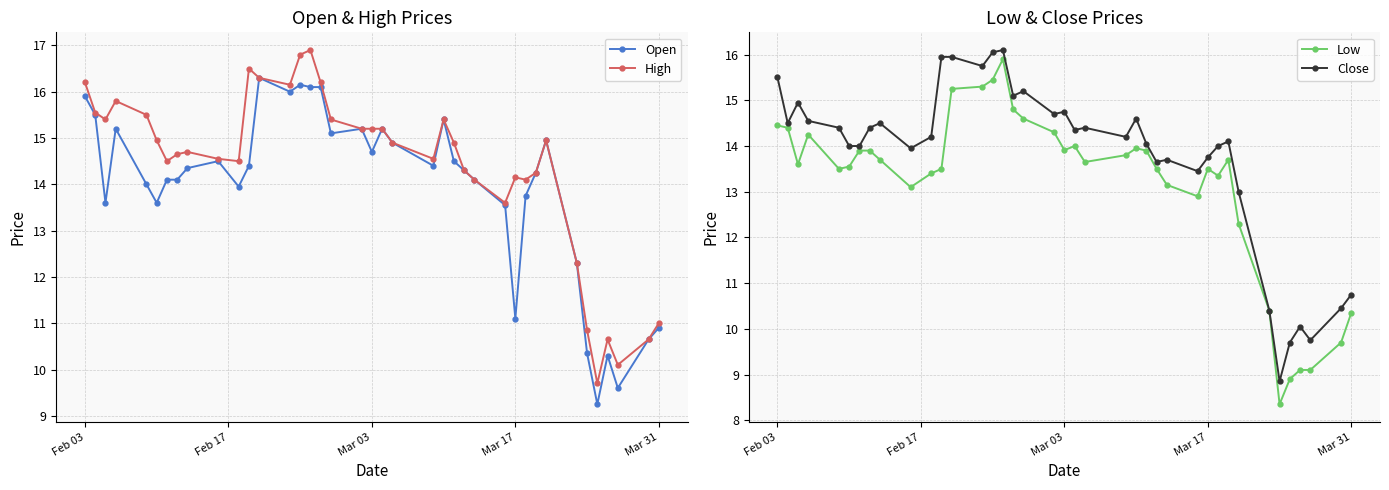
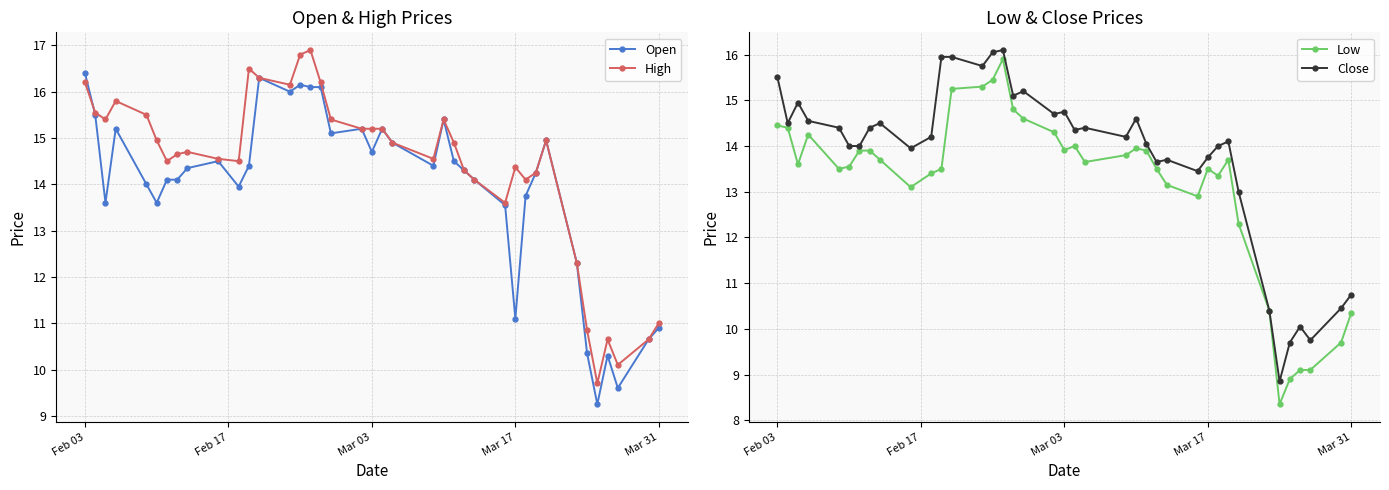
Open & High Prices, Open, Feb 03: 15.9 -> 16.4
Open & High Prices, High, Mar 17: 14.2 -> 14.4
